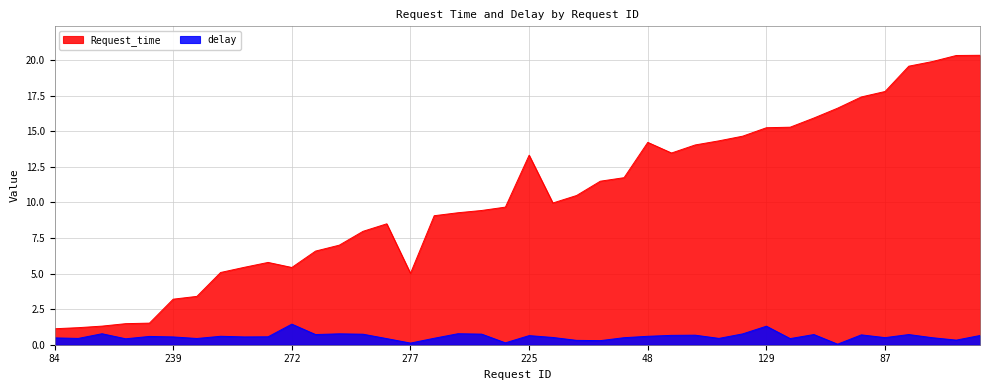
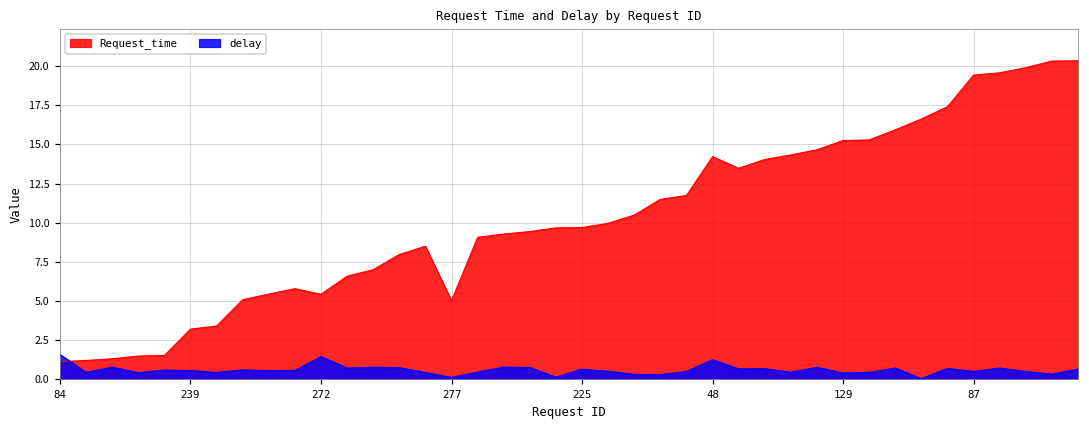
delay, 84: 0.5 -> 1.6
Request_time, 225: 13.3 -> 9.7
delay, 48: 0.6 -> 1.2
delay, 129: 1.3 -> 0.4
Request_time, 87: 17.8 -> 19.4
